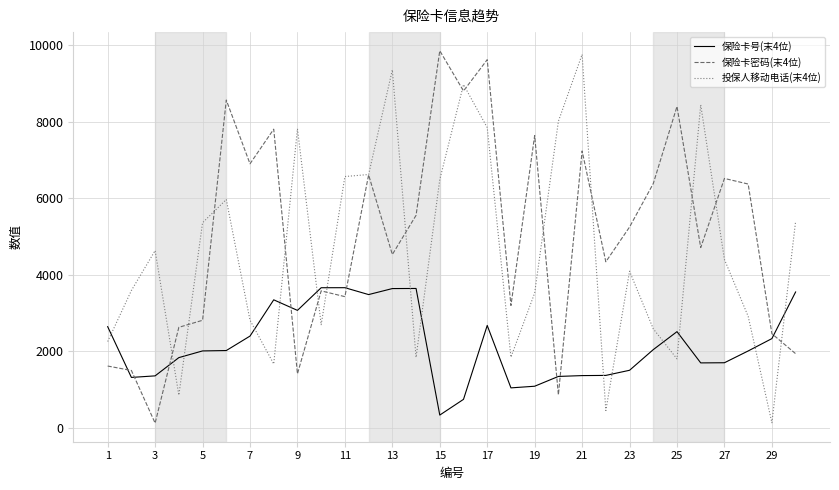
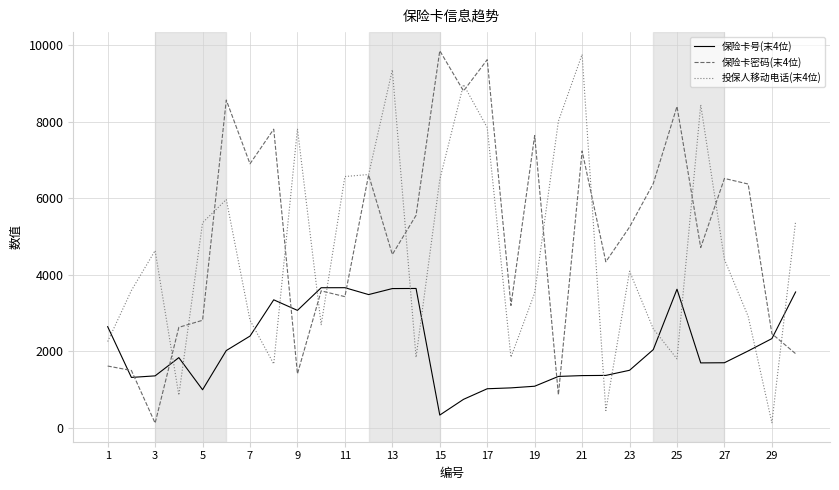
保险卡号(末4位), 5: 2000 -> 1000
保险卡号(末4位), 17: 2700 -> 1000
保险卡号(末4位), 25: 2500 -> 3600
